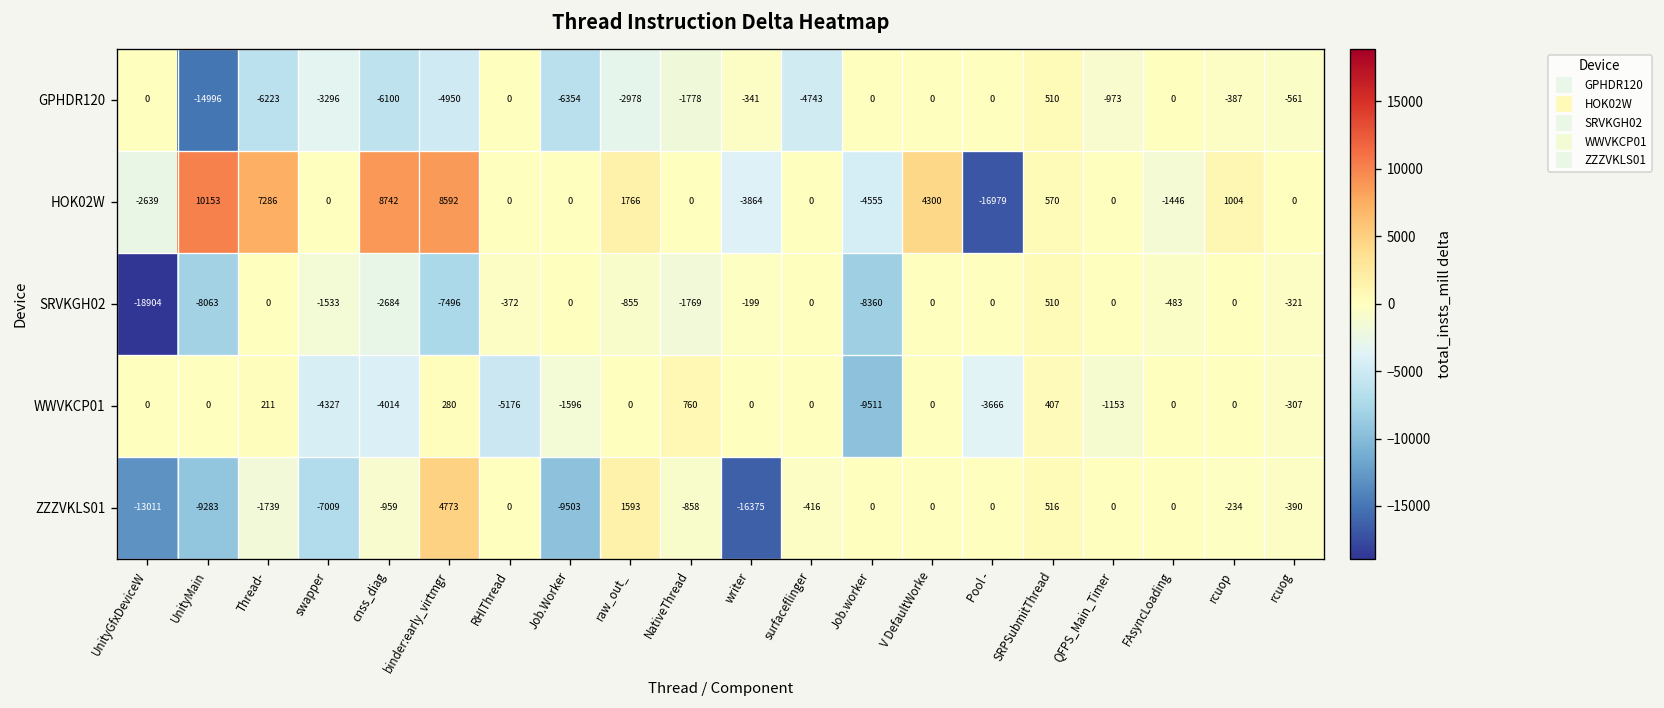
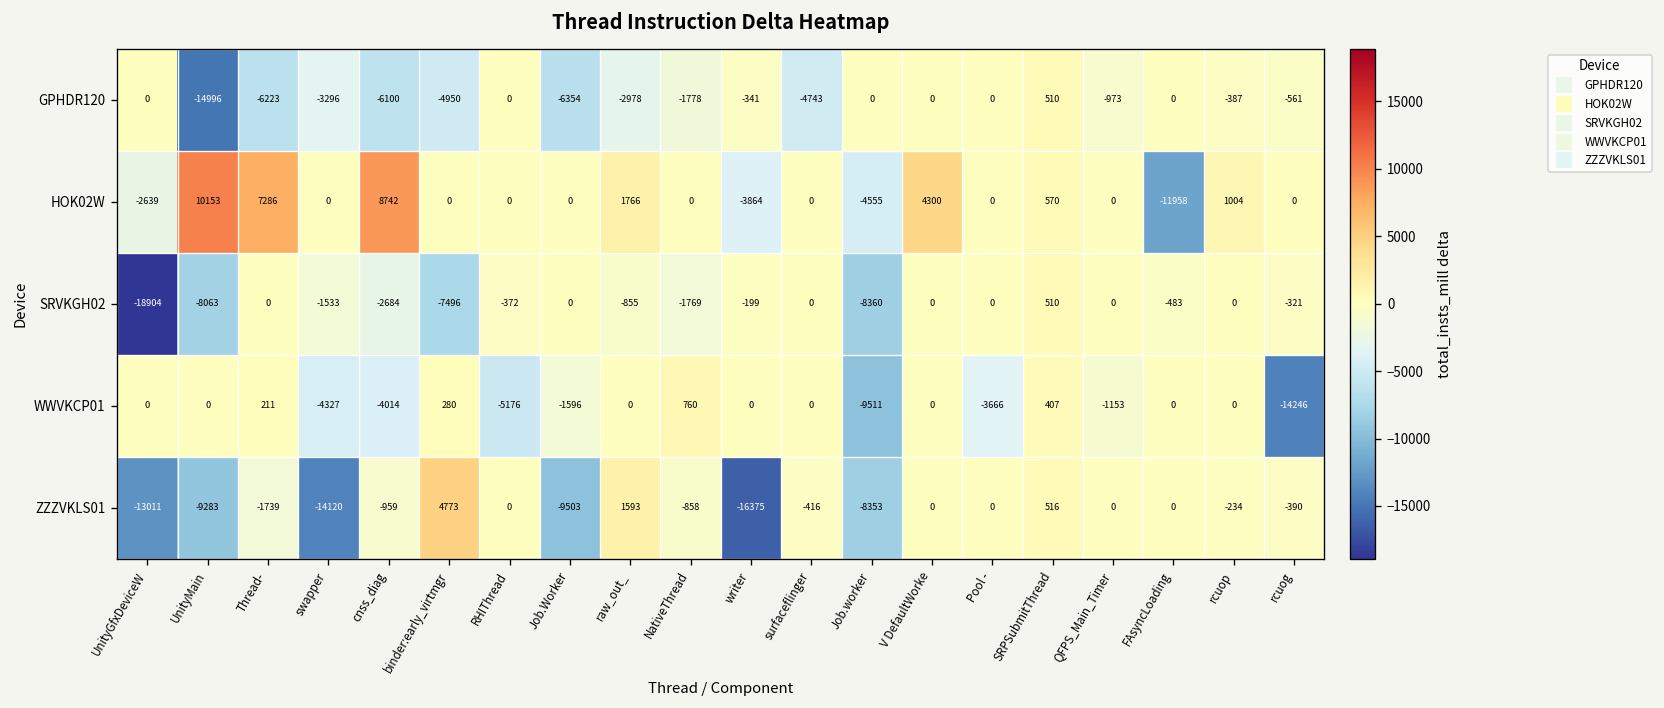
HOK02W, binder:early_virtmgr: 8592 -> 0
HOK02W, Pool -: -16979 -> 0
HOK02W, FAsyncLoading: -1446 -> -11958
WWVKCP01, rcuog: -307 -> -14246
ZZZVKLS01, swapper: -7009 -> -14120
ZZZVKLS01, Job.worker: 0 -> -8353
